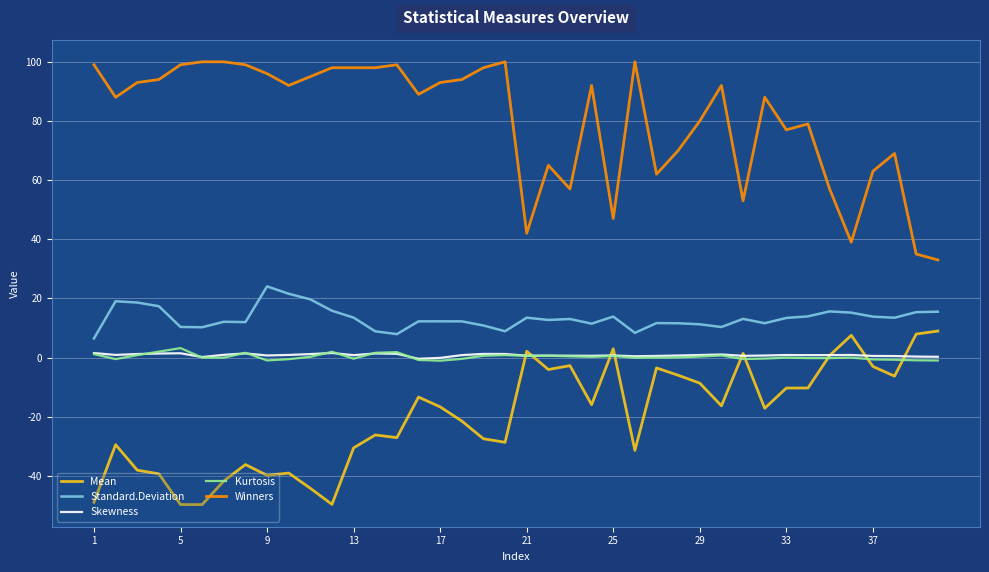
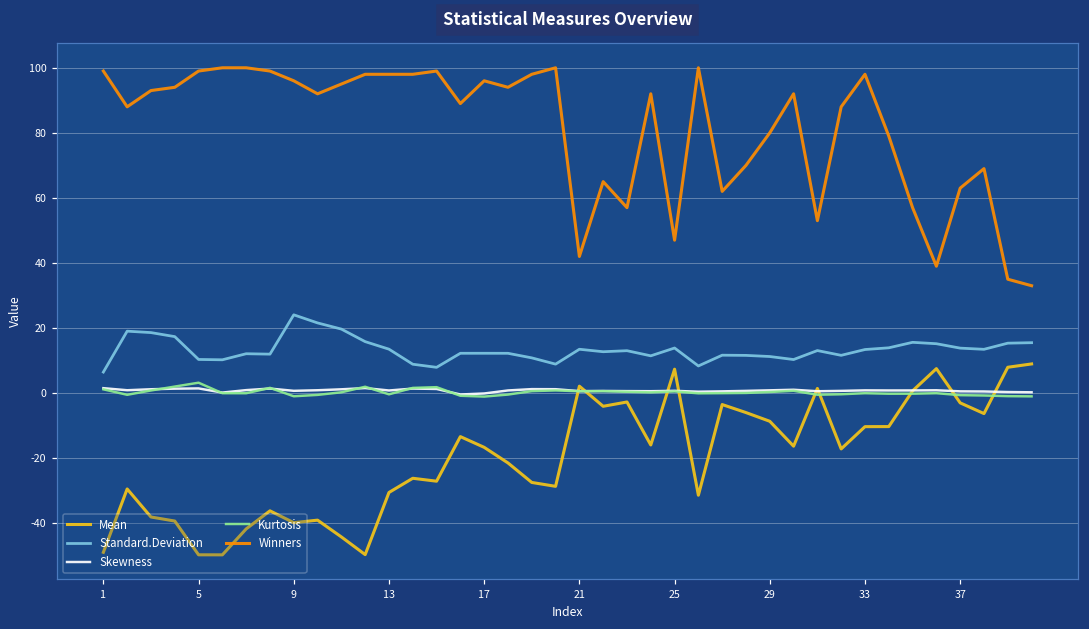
Winners, 17: 93 -> 96
Mean, 25: 3 -> 7
Winners, 33: 77 -> 98
